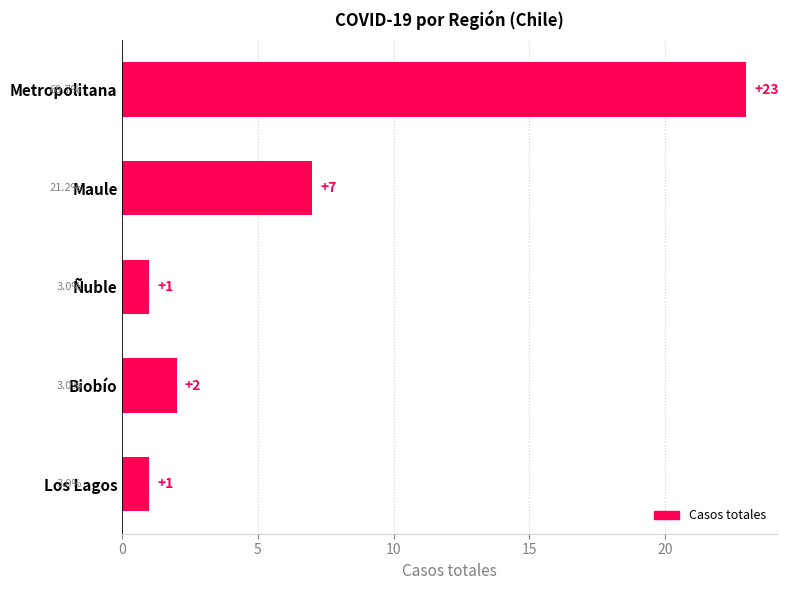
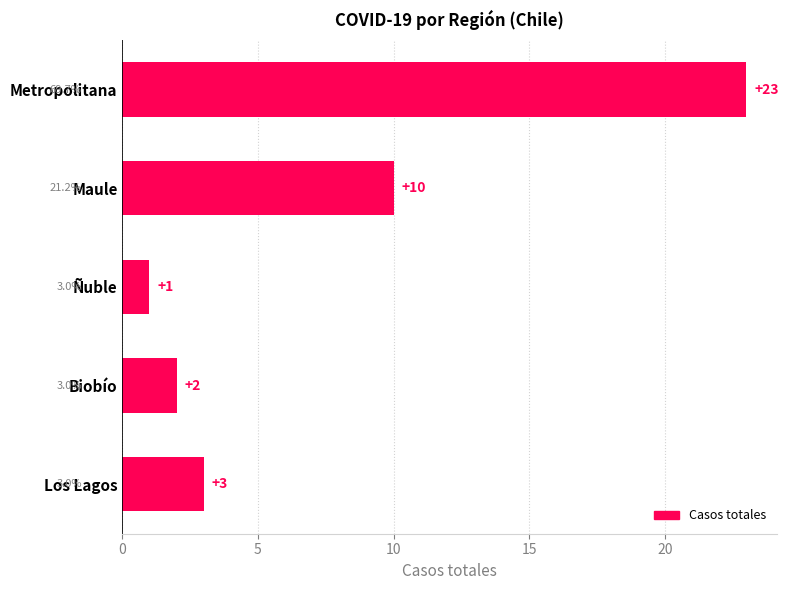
Maule: +7 -> +10
Los Lagos: +1 -> +3
